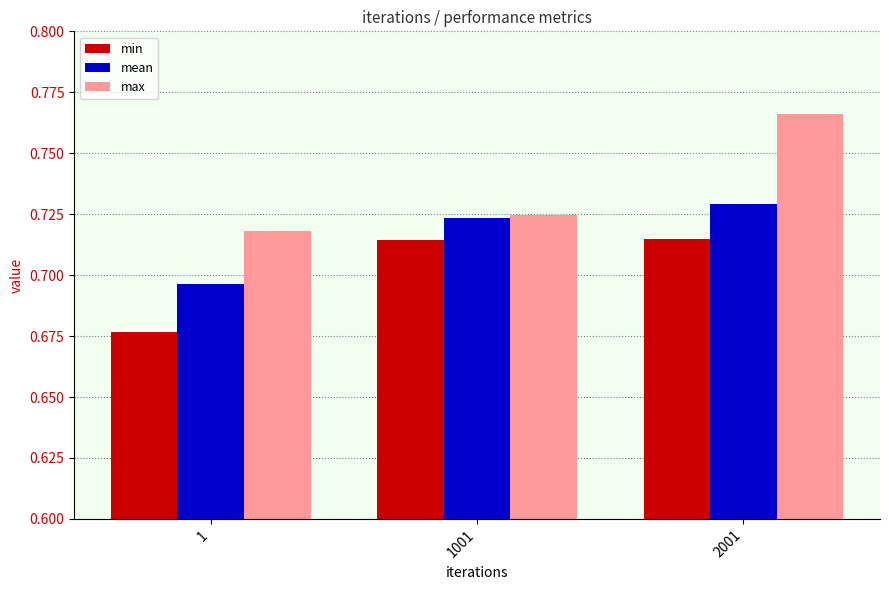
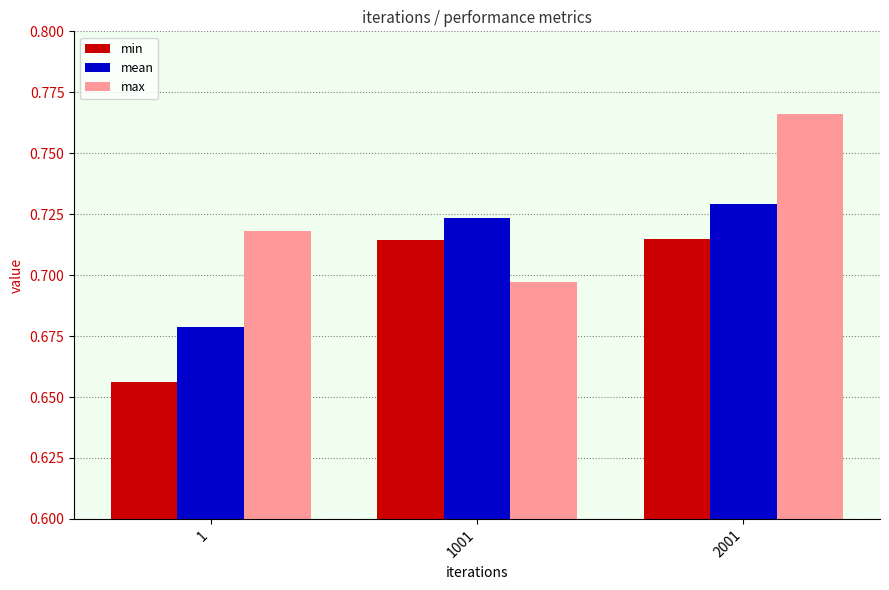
min, 1: 0.677 -> 0.656
mean, 1: 0.696 -> 0.679
max, 1001: 0.724 -> 0.697
